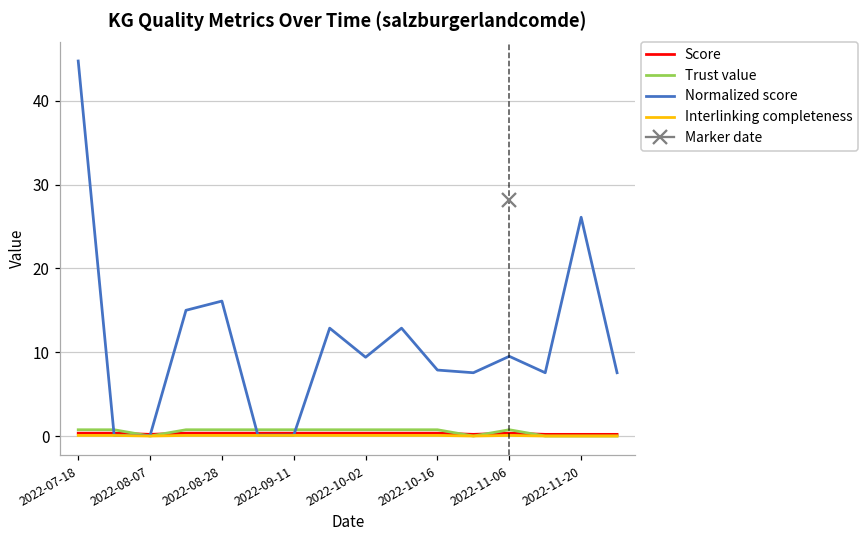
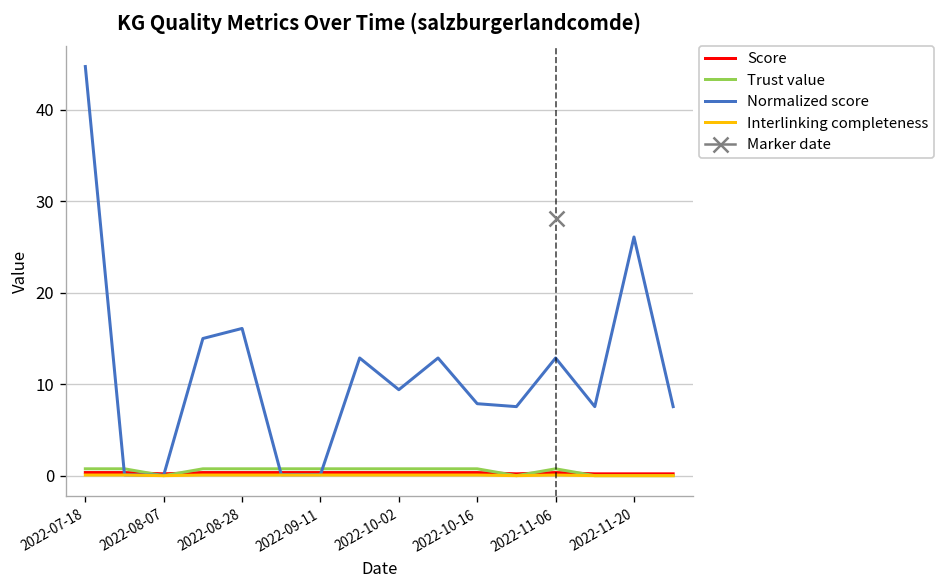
Normalized score, 2022-11-06: 10 -> 13
